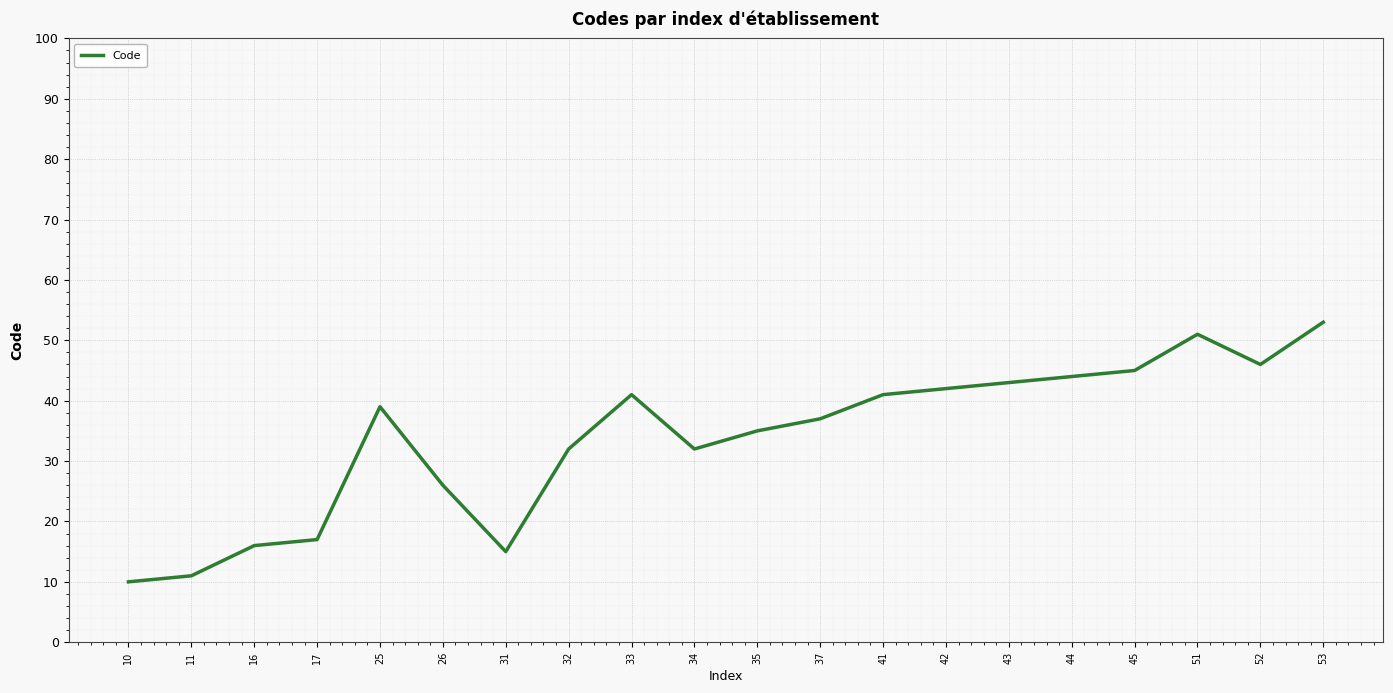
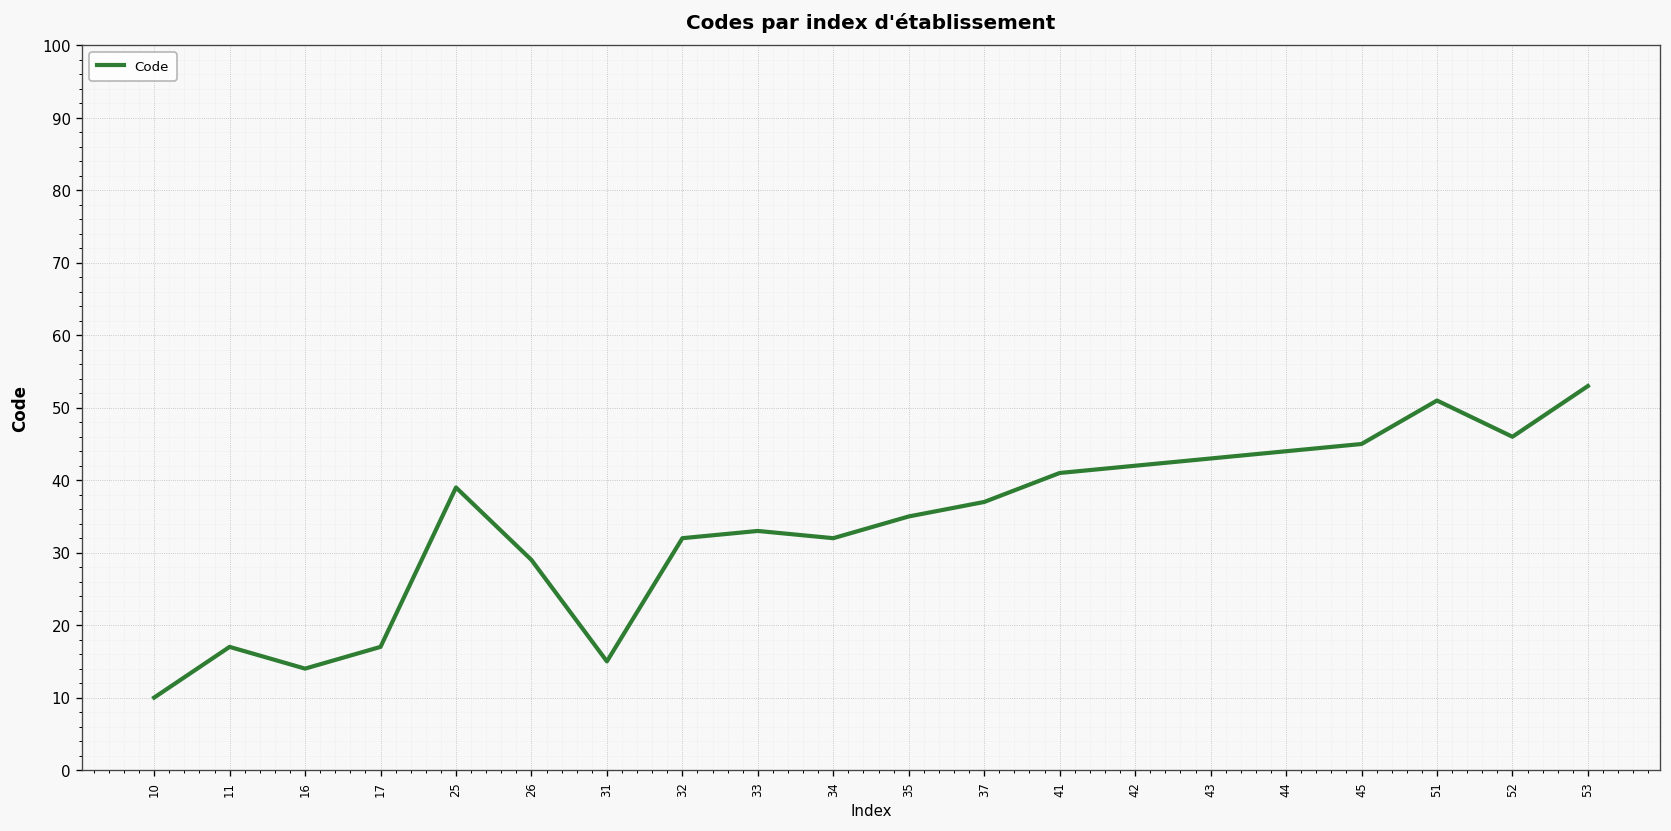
11: 11 -> 17
16: 16 -> 14
26: 26 -> 29
33: 41 -> 33
